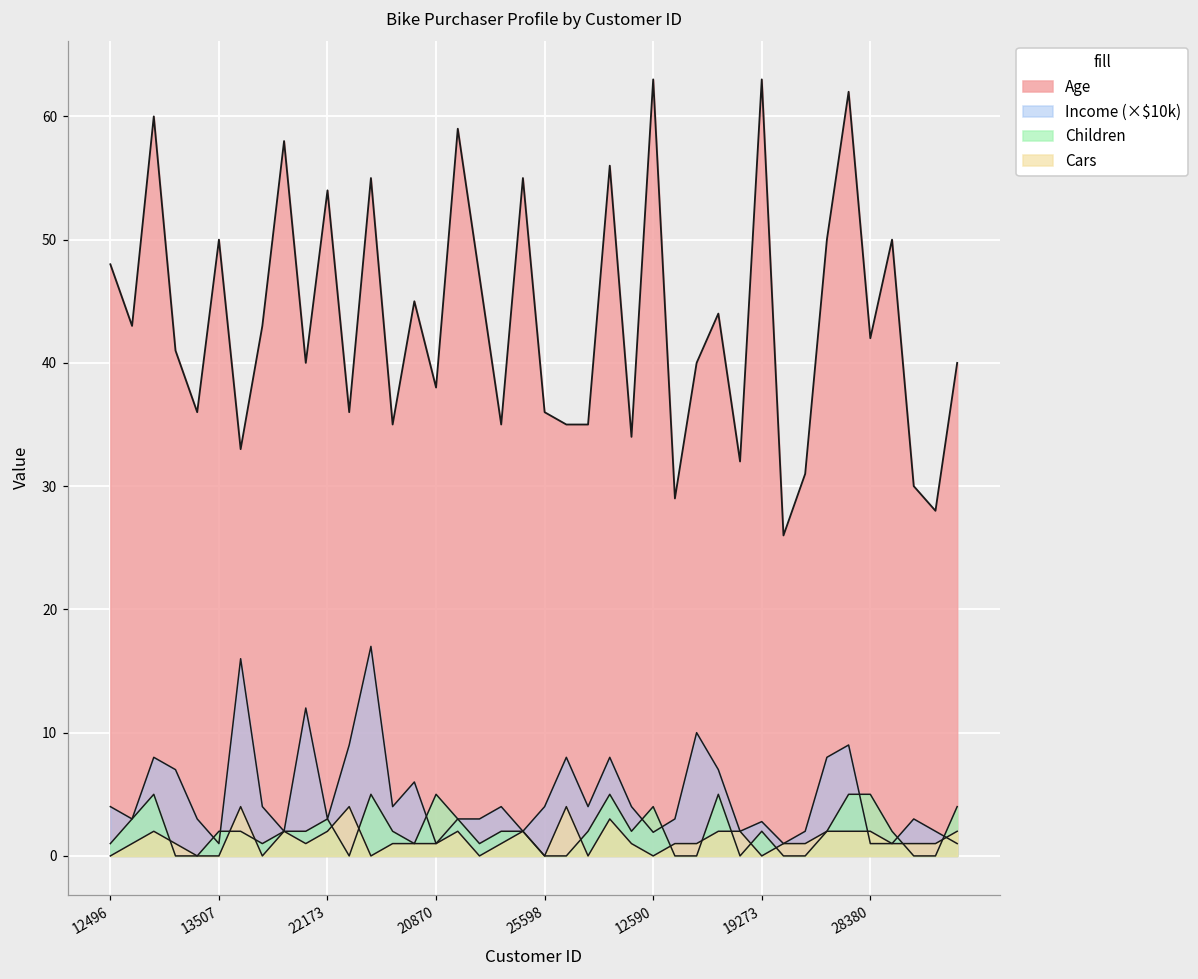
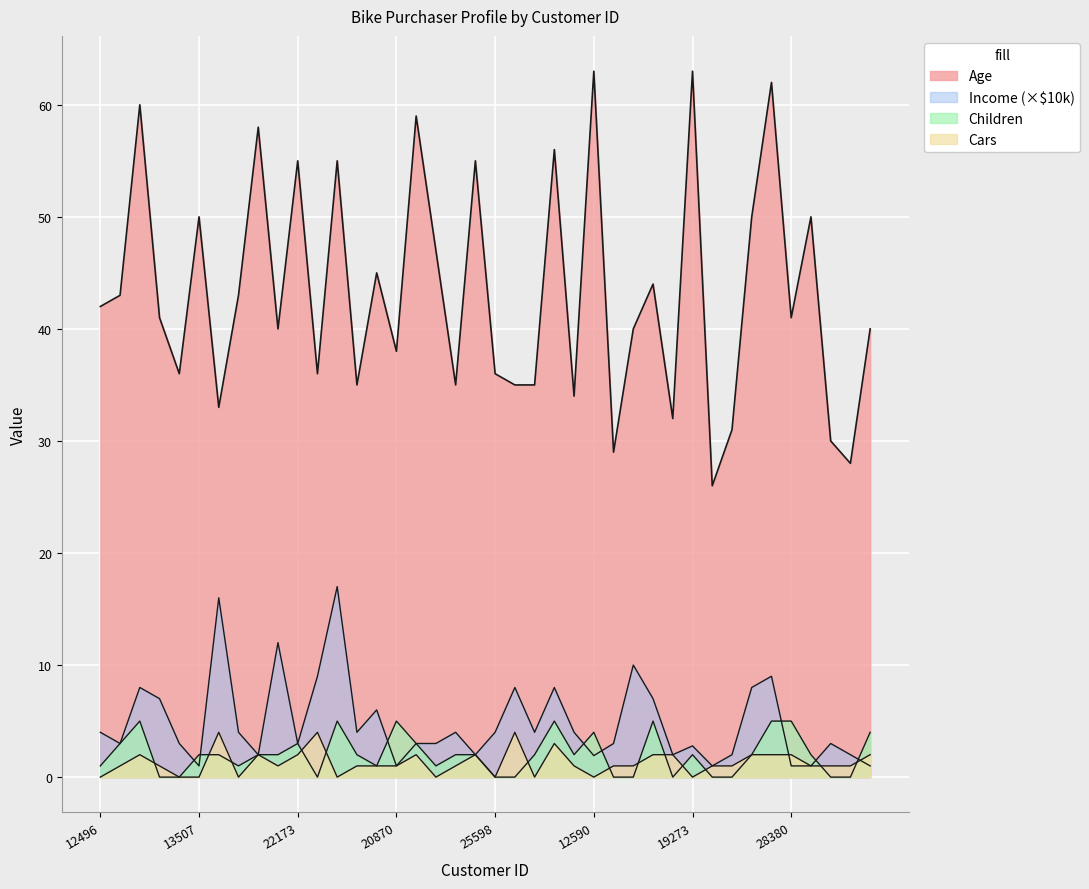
Age, 12496: 48 -> 42
Age, 22173: 54 -> 55
Age, 28380: 42 -> 41
